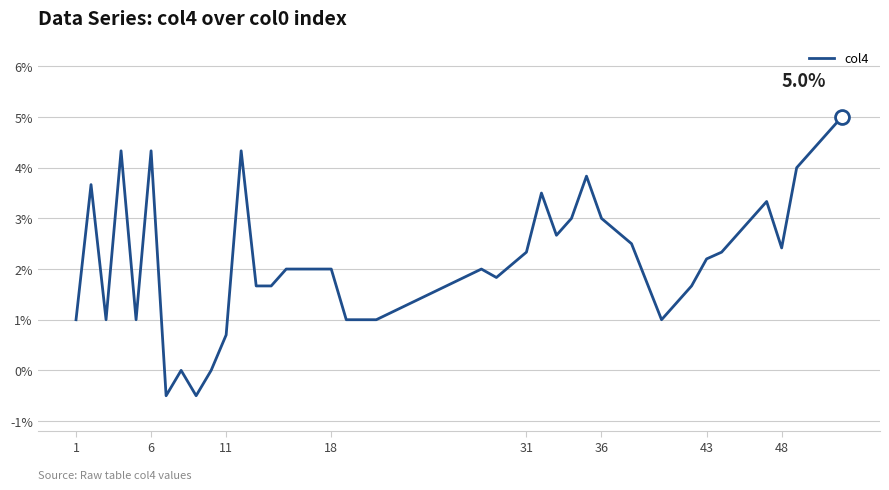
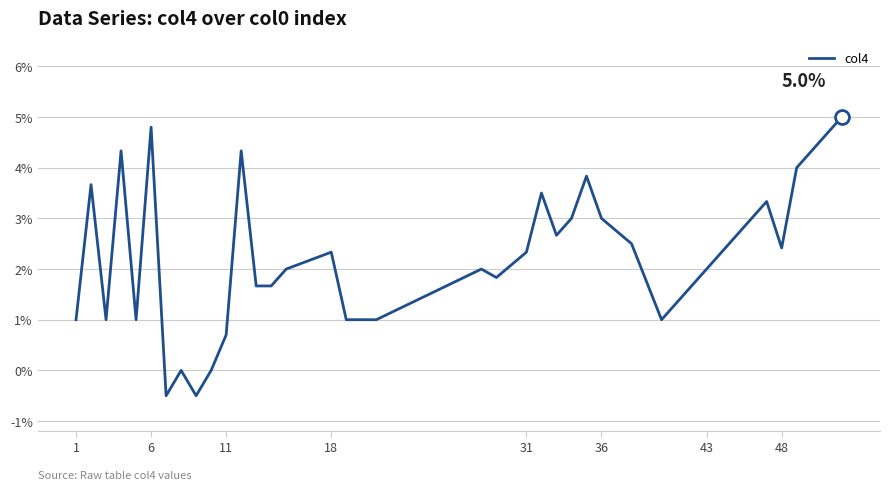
col4, 6: 4.3% -> 4.8%
col4, 18: 2.0% -> 2.3%
col4, 43: 2.2% -> 2.0%
